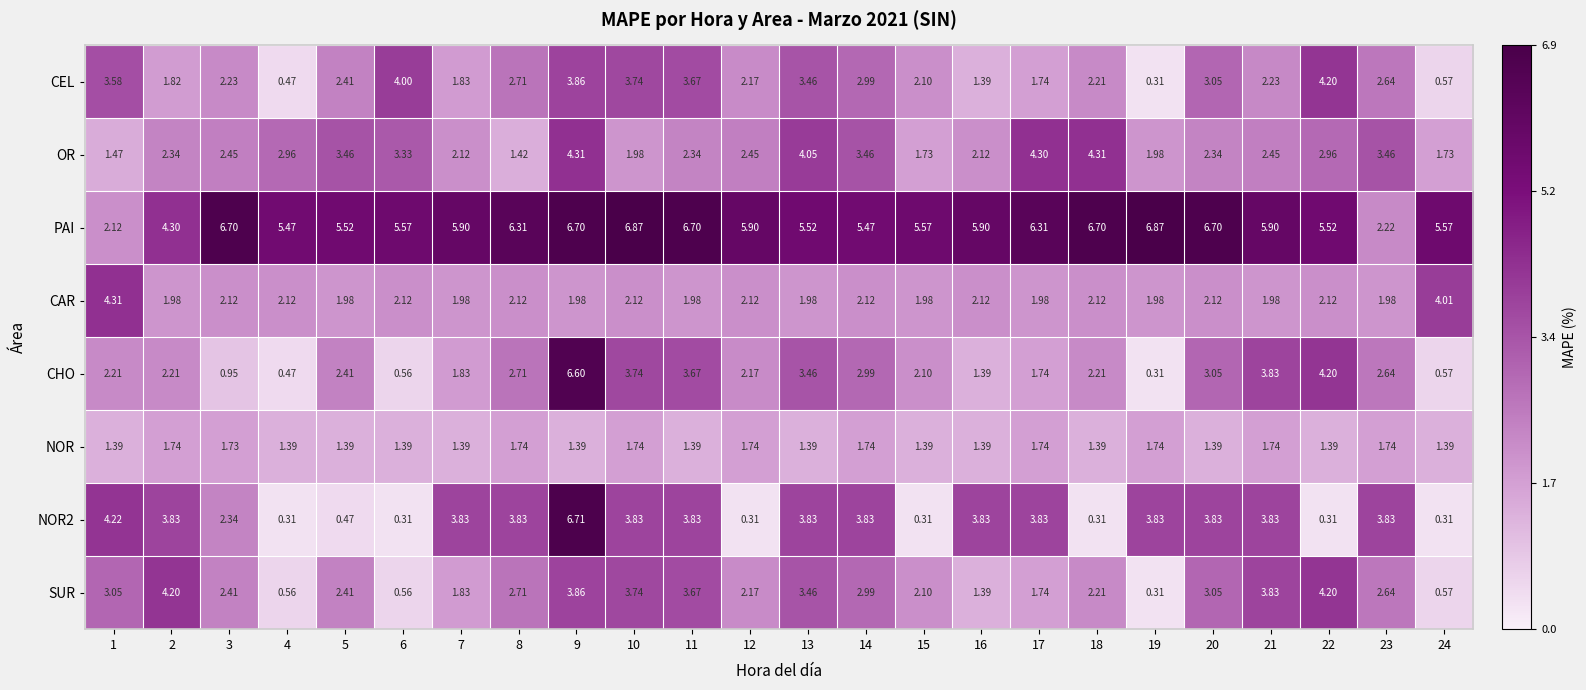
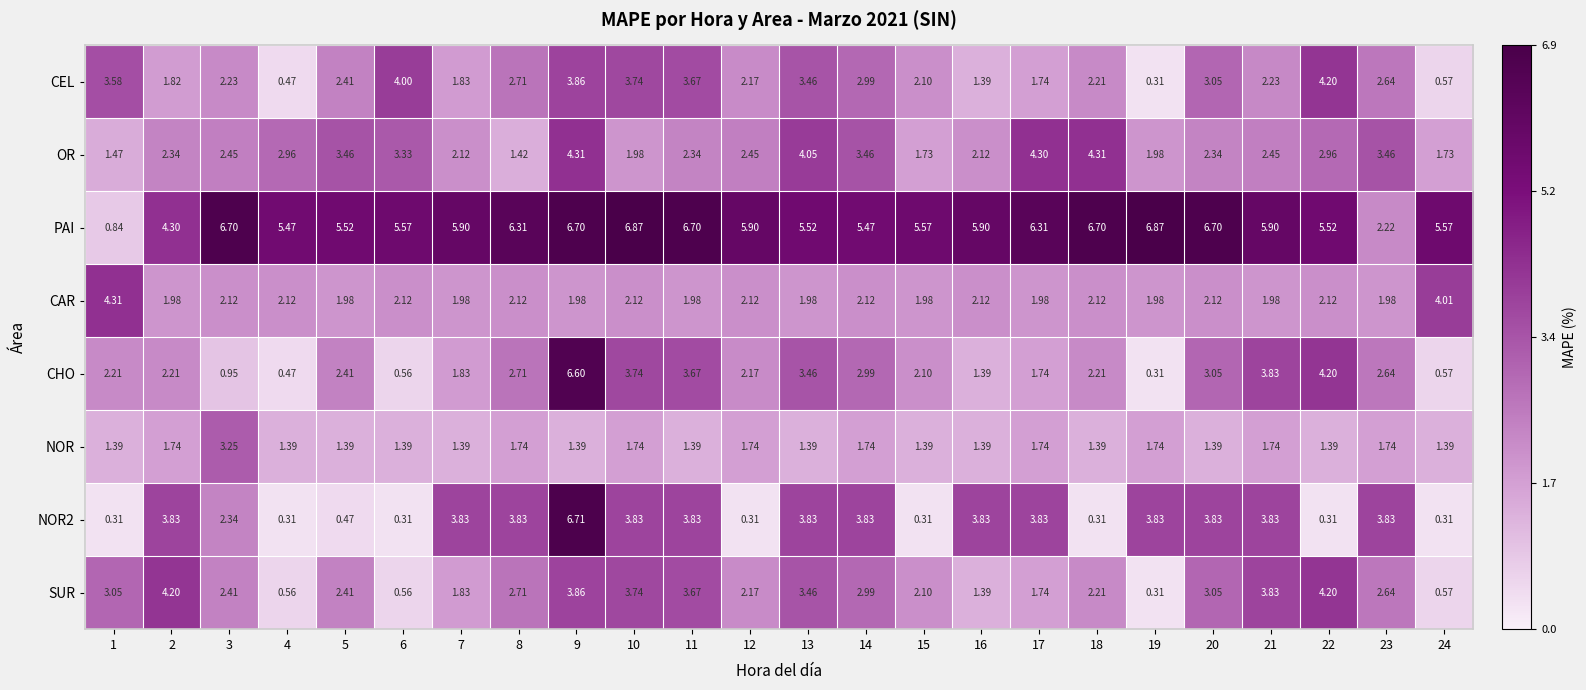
PAI, 1: 2.12 -> 0.84
NOR, 3: 1.73 -> 3.25
NOR2, 1: 4.22 -> 0.31
